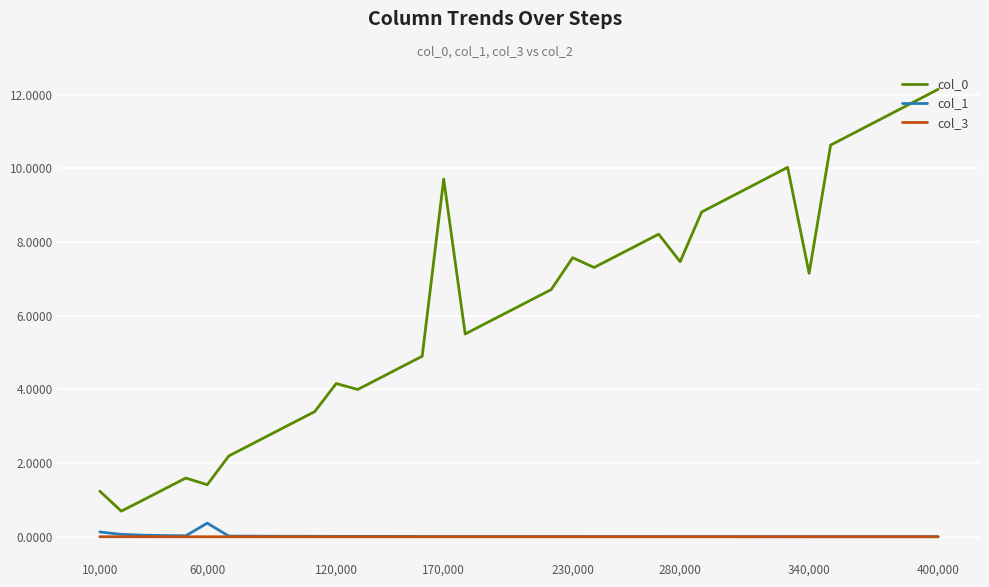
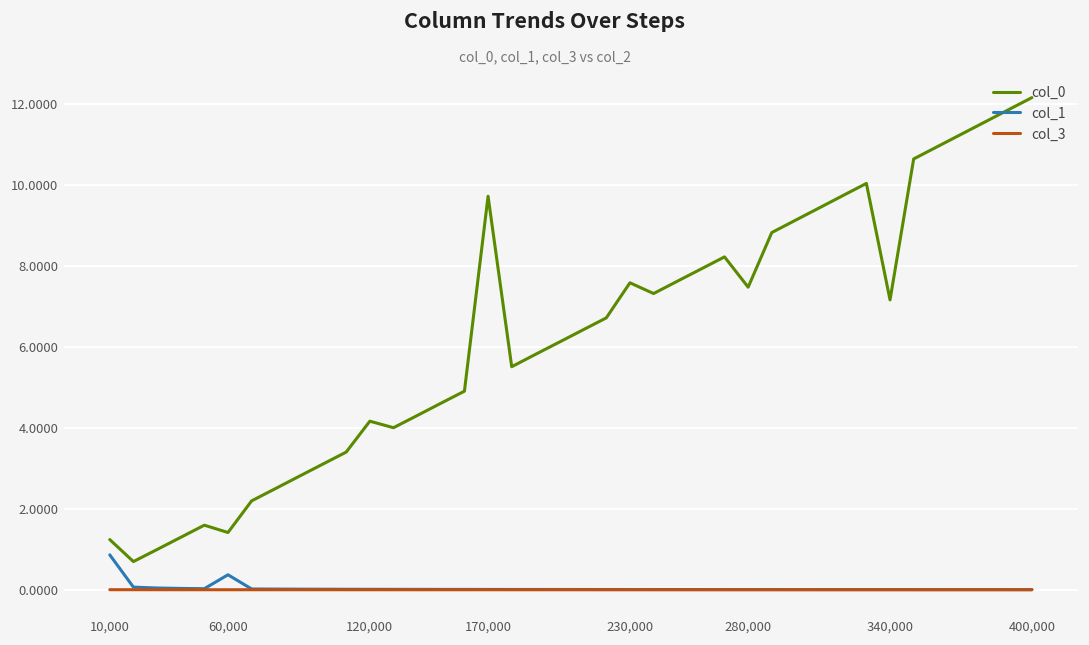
col_1, 10,000: 0.1 -> 0.9
